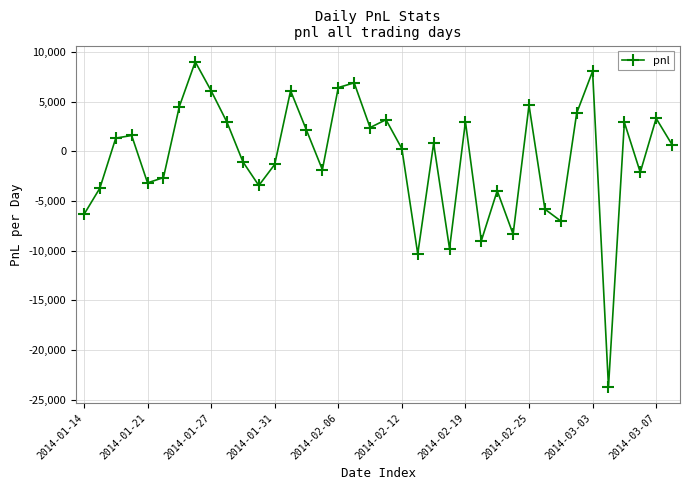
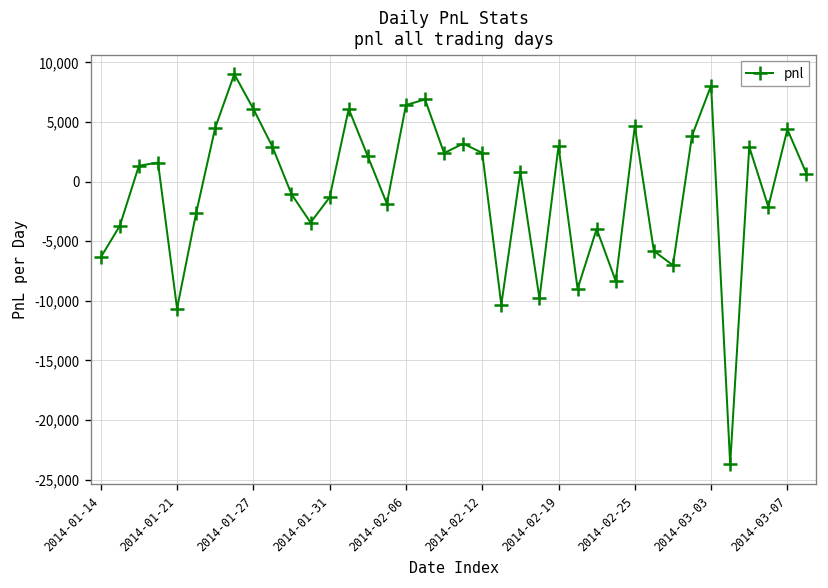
2014-01-21: -3,000 -> -11,000
2014-02-12: 0 -> 2,000
2014-03-07: 3,000 -> 4,000
